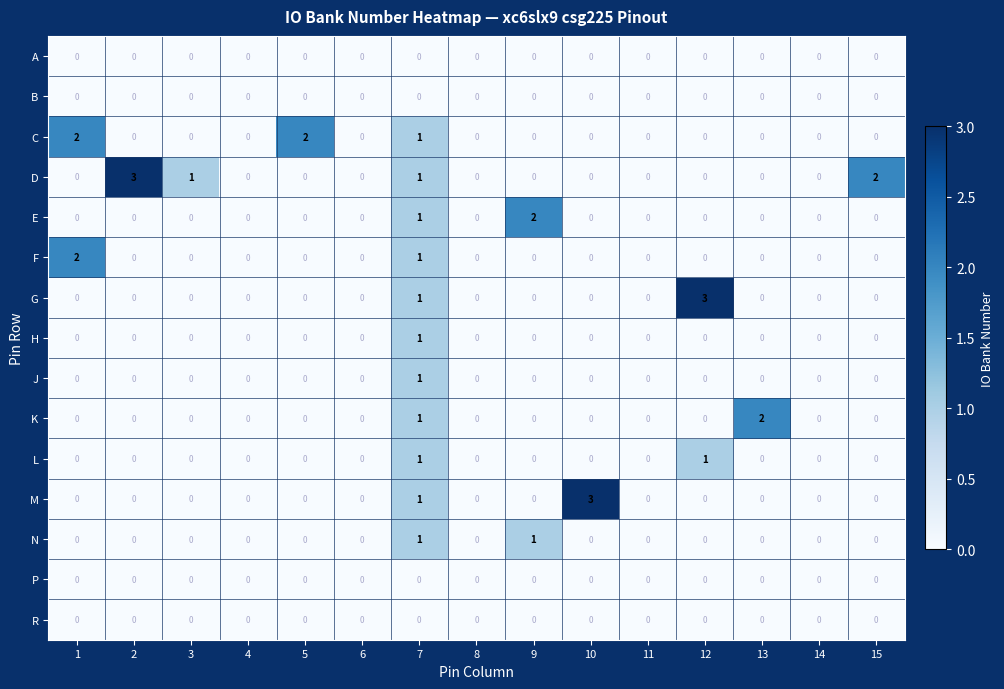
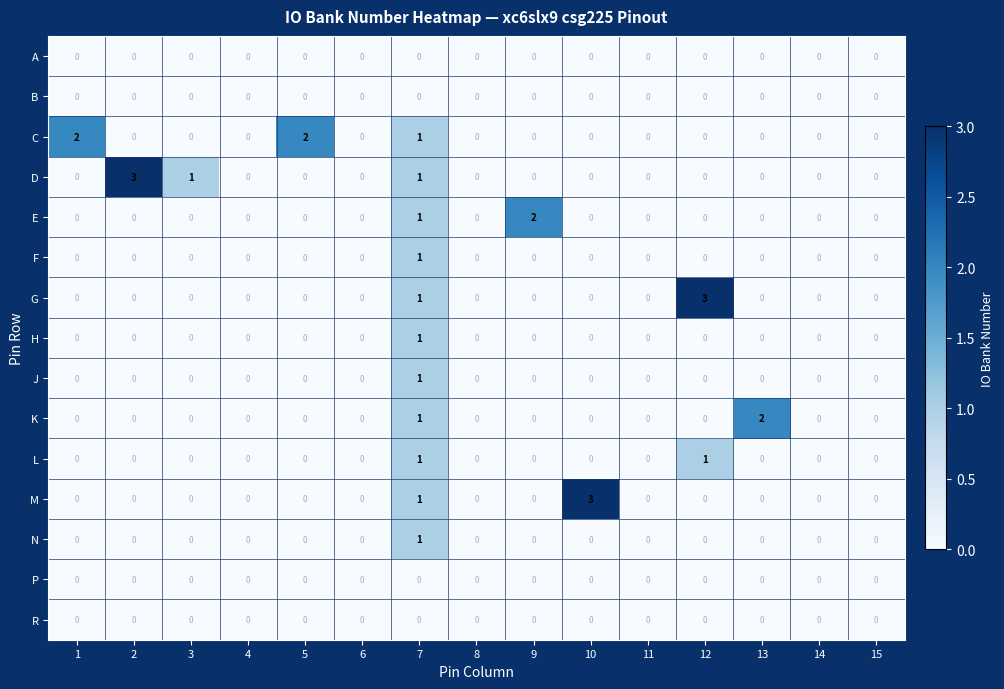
D, 15: 2 -> 0
F, 1: 2 -> 0
N, 9: 1 -> 0
